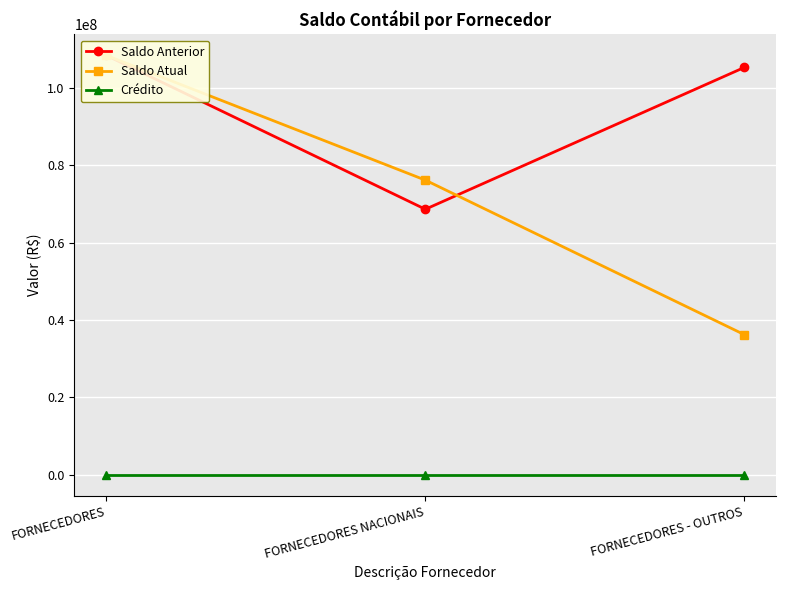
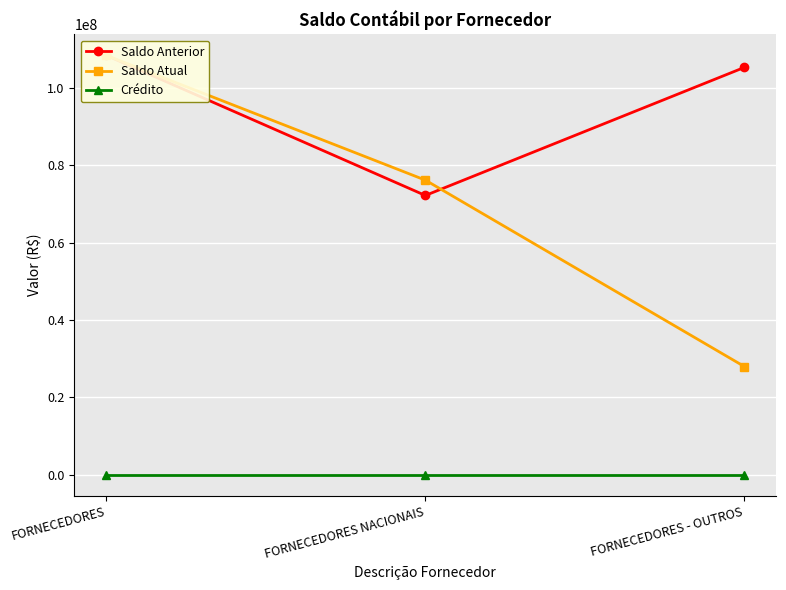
Saldo Anterior, FORNECEDORES NACIONAIS: 69000000 -> 72000000
Saldo Atual, FORNECEDORES - OUTROS: 36000000 -> 28000000
